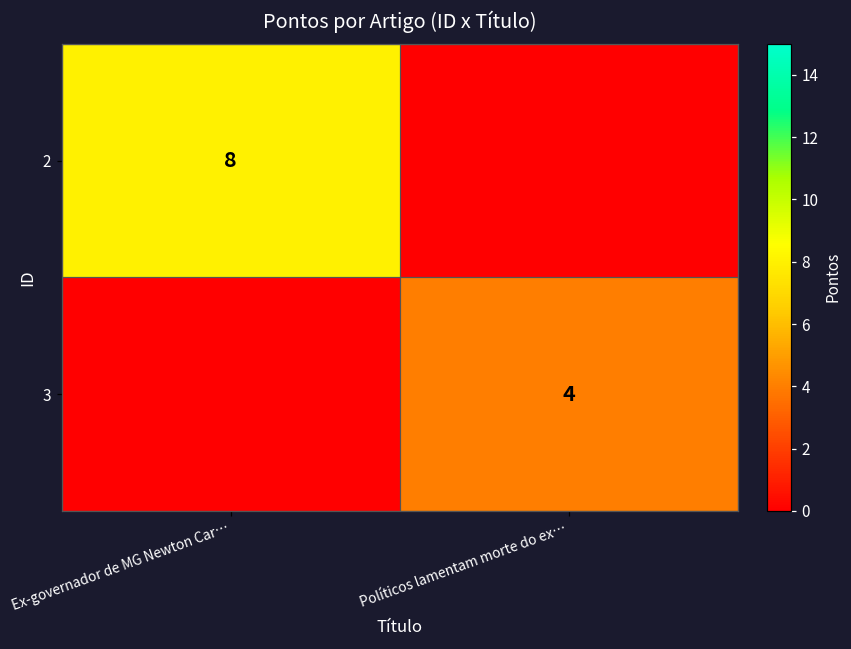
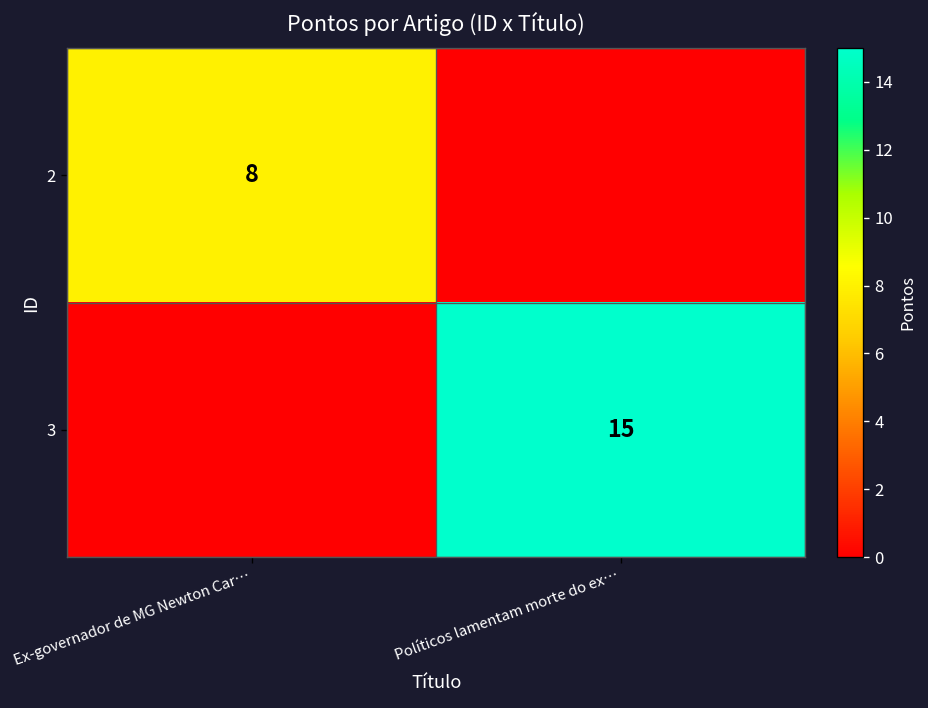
3, Políticos lamentam morte do ex…: 4 -> 15
